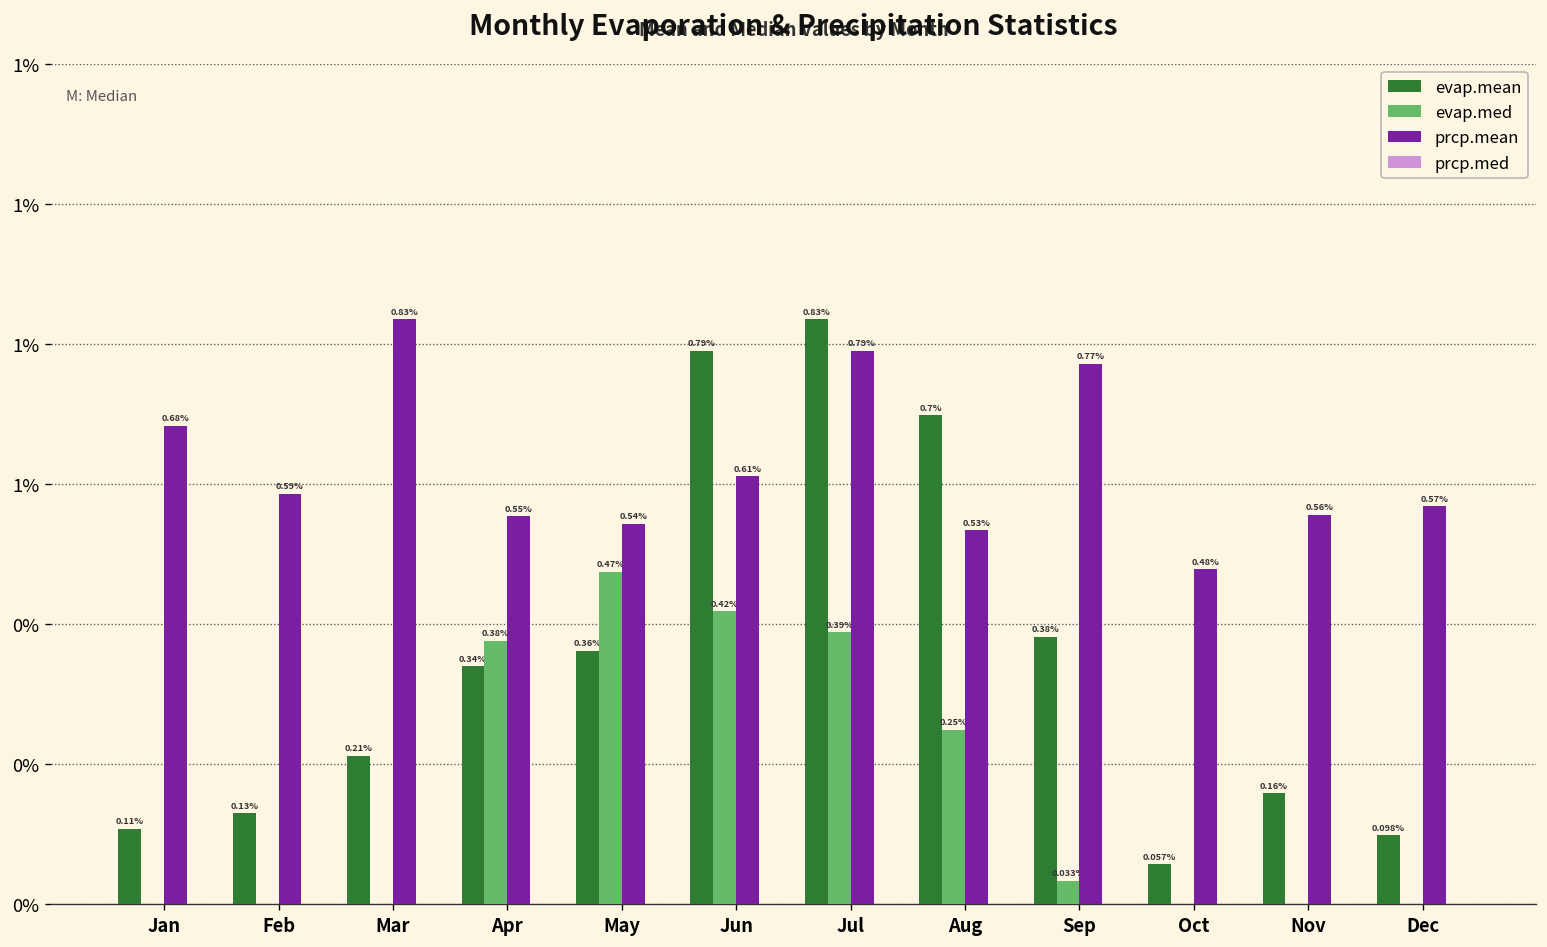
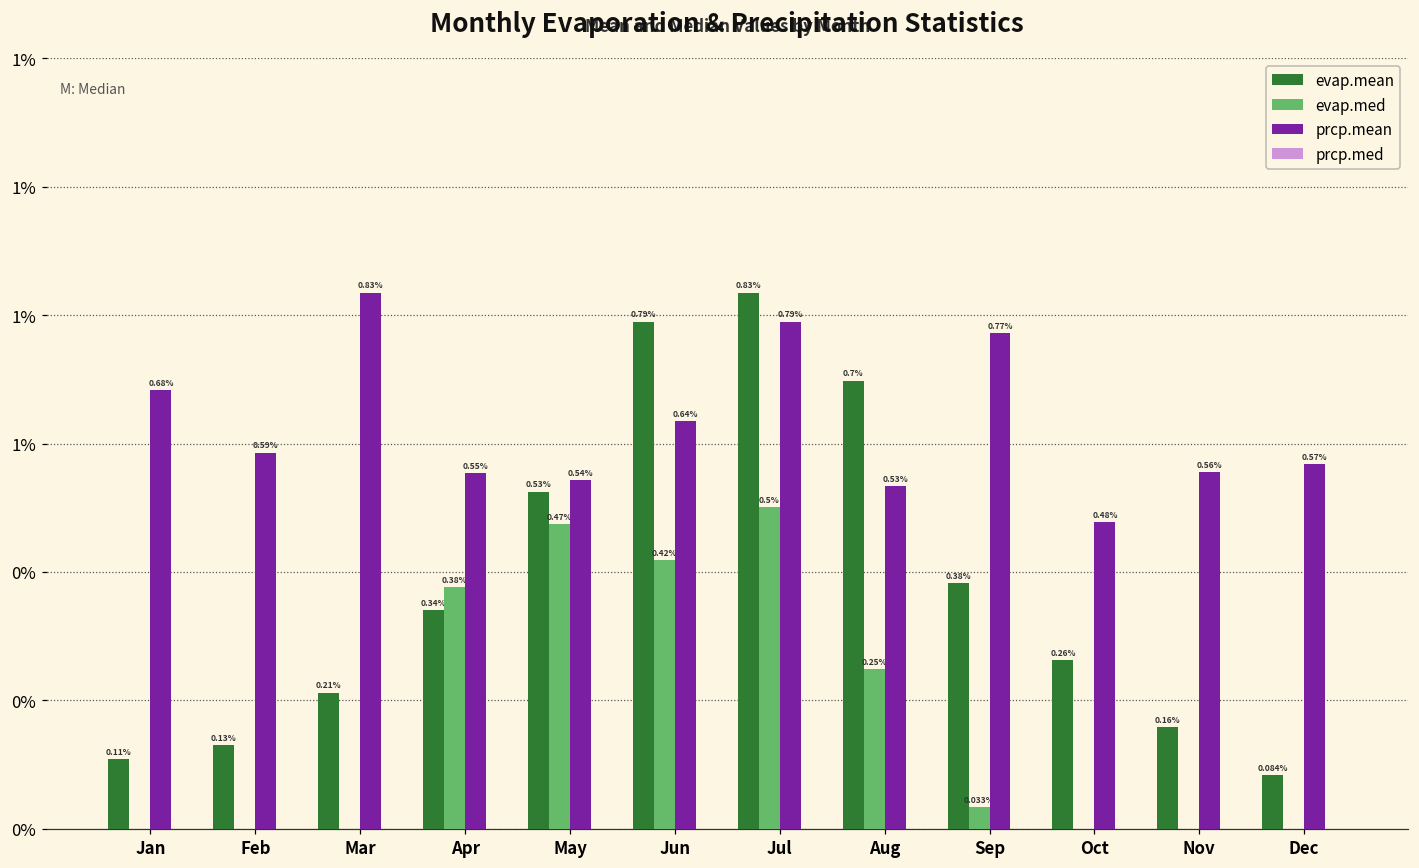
evap.mean, May: 0.36% -> 0.53%
prcp.mean, Jun: 0.61% -> 0.64%
evap.med, Jul: 0.39% -> 0.5%
evap.mean, Oct: 0.057% -> 0.26%
evap.mean, Dec: 0.098% -> 0.084%
